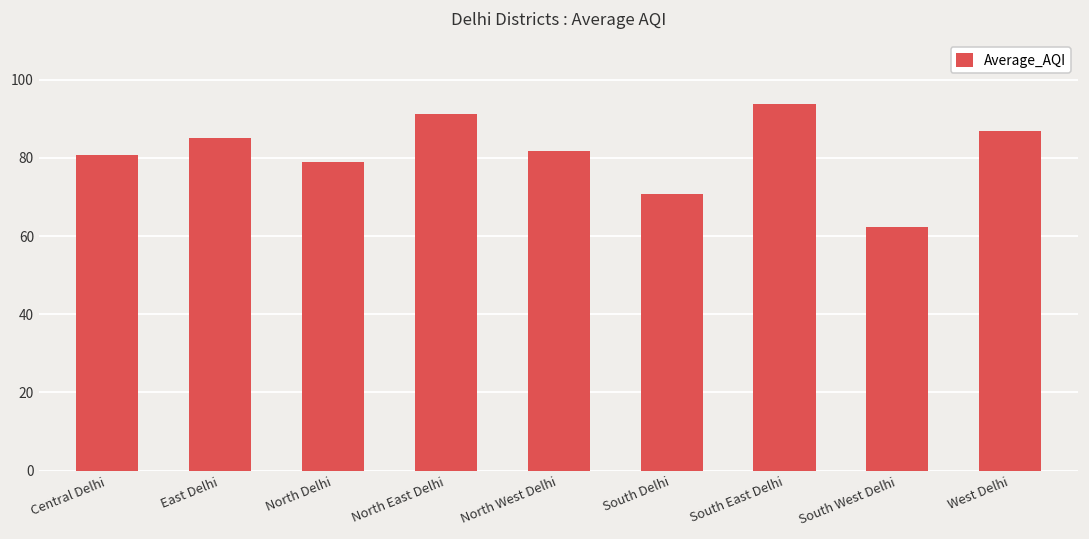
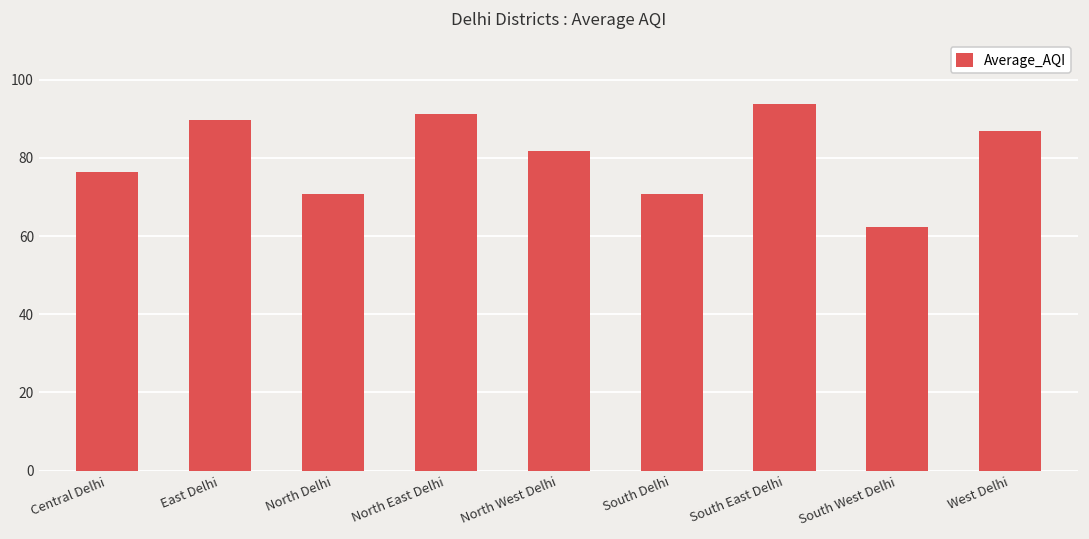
Central Delhi: 81 -> 76
East Delhi: 85 -> 90
North Delhi: 79 -> 71
